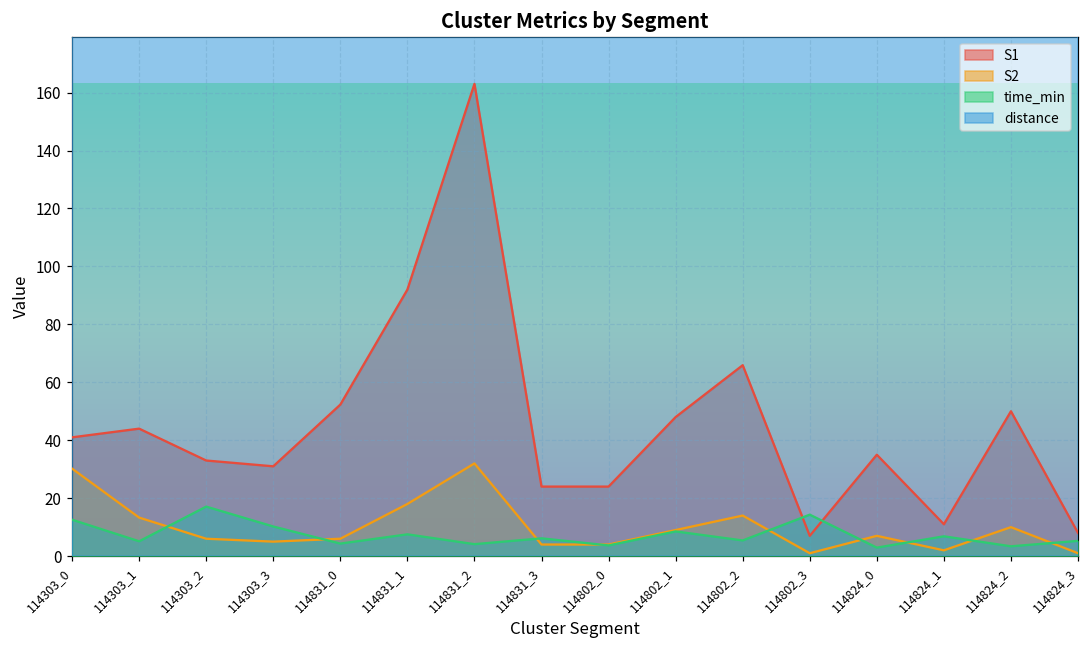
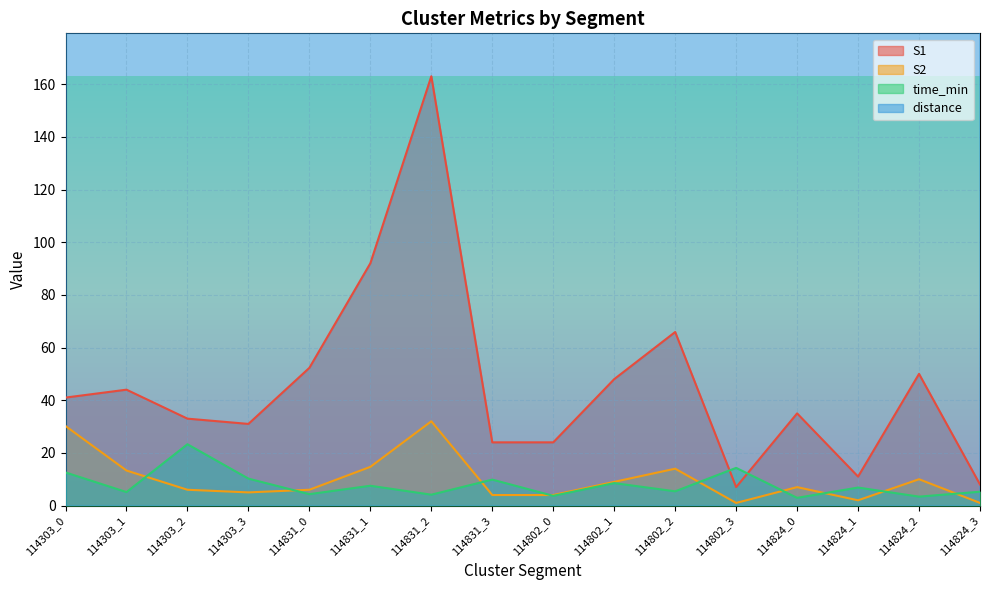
time_min, 114303_2: 17 -> 23
S2, 114831_1: 18 -> 15
time_min, 114831_3: 6 -> 10
